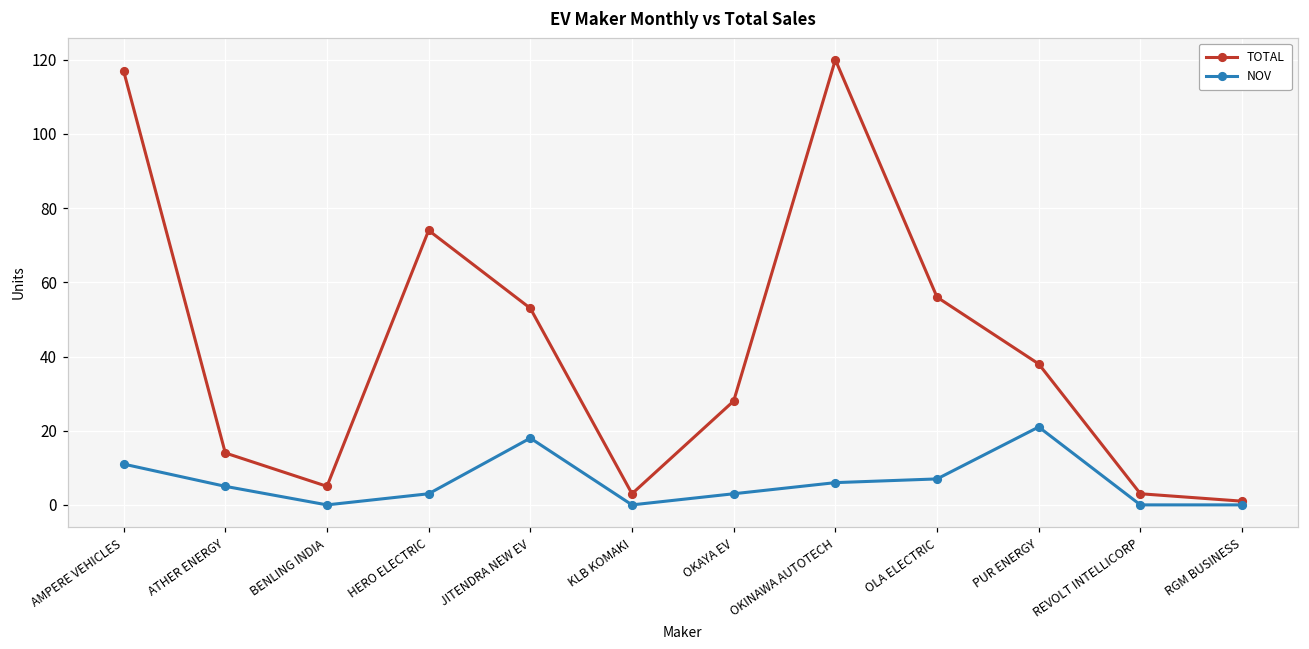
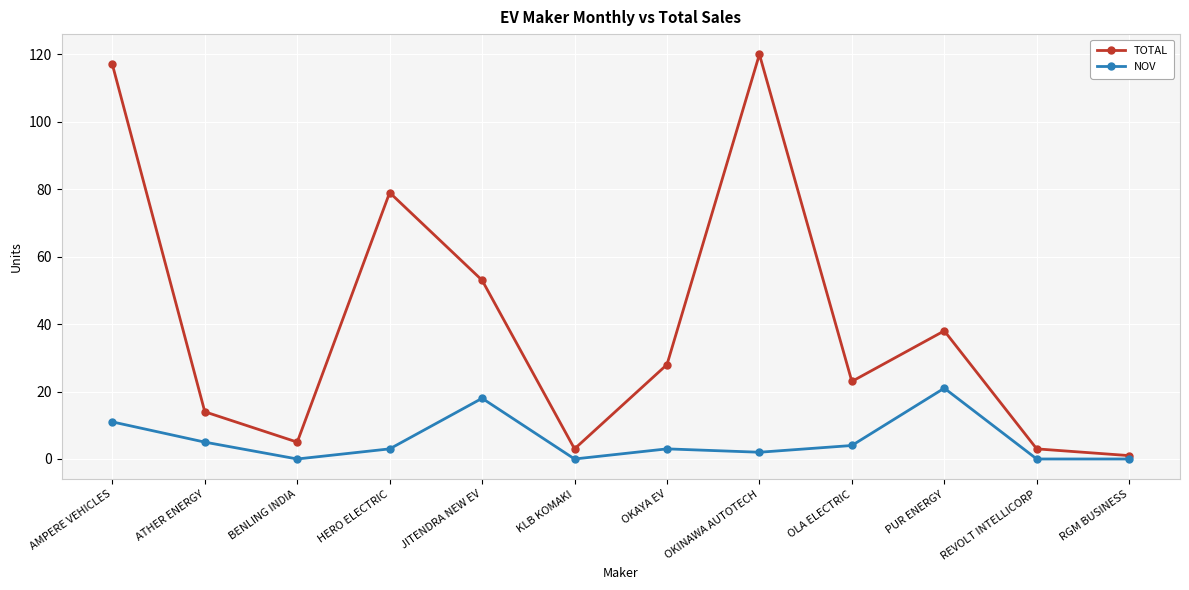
TOTAL, HERO ELECTRIC: 74 -> 79
NOV, OKINAWA AUTOTECH: 6 -> 2
TOTAL, OLA ELECTRIC: 56 -> 23
NOV, OLA ELECTRIC: 7 -> 4
